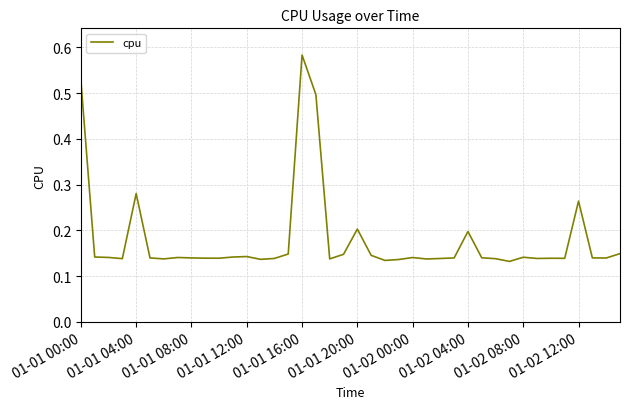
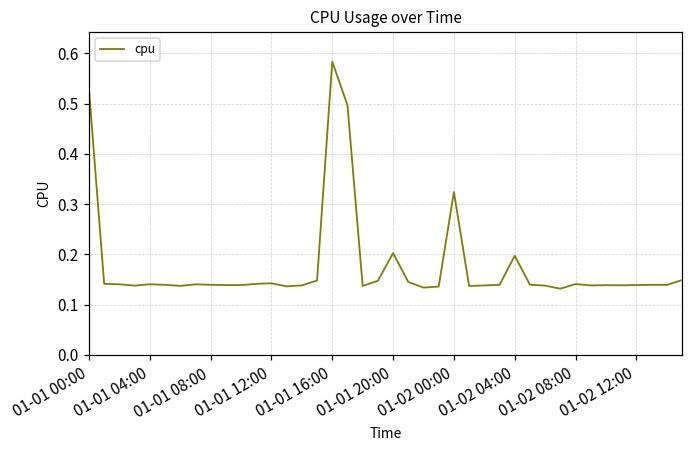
01-01 04:00: 0.28 -> 0.14
01-02 00:00: 0.14 -> 0.32
01-02 12:00: 0.26 -> 0.14
